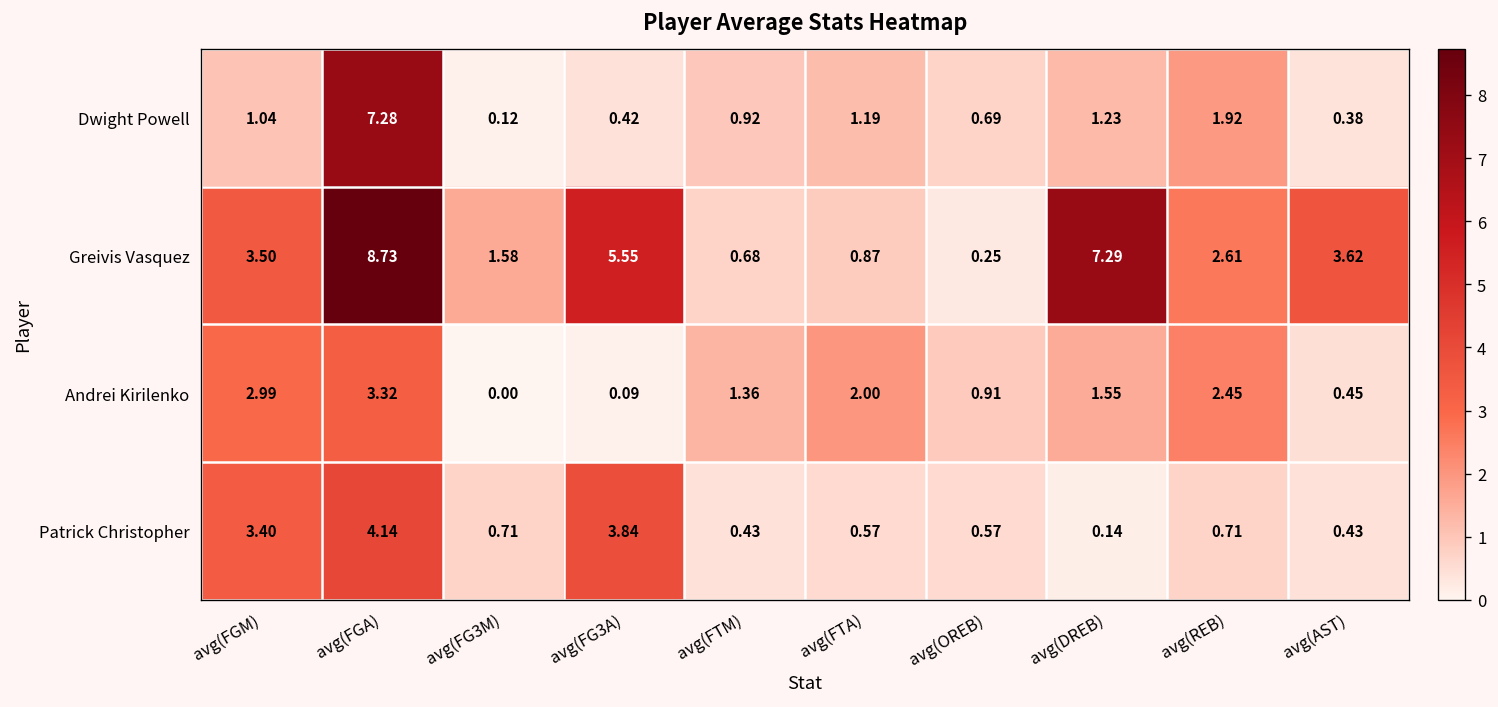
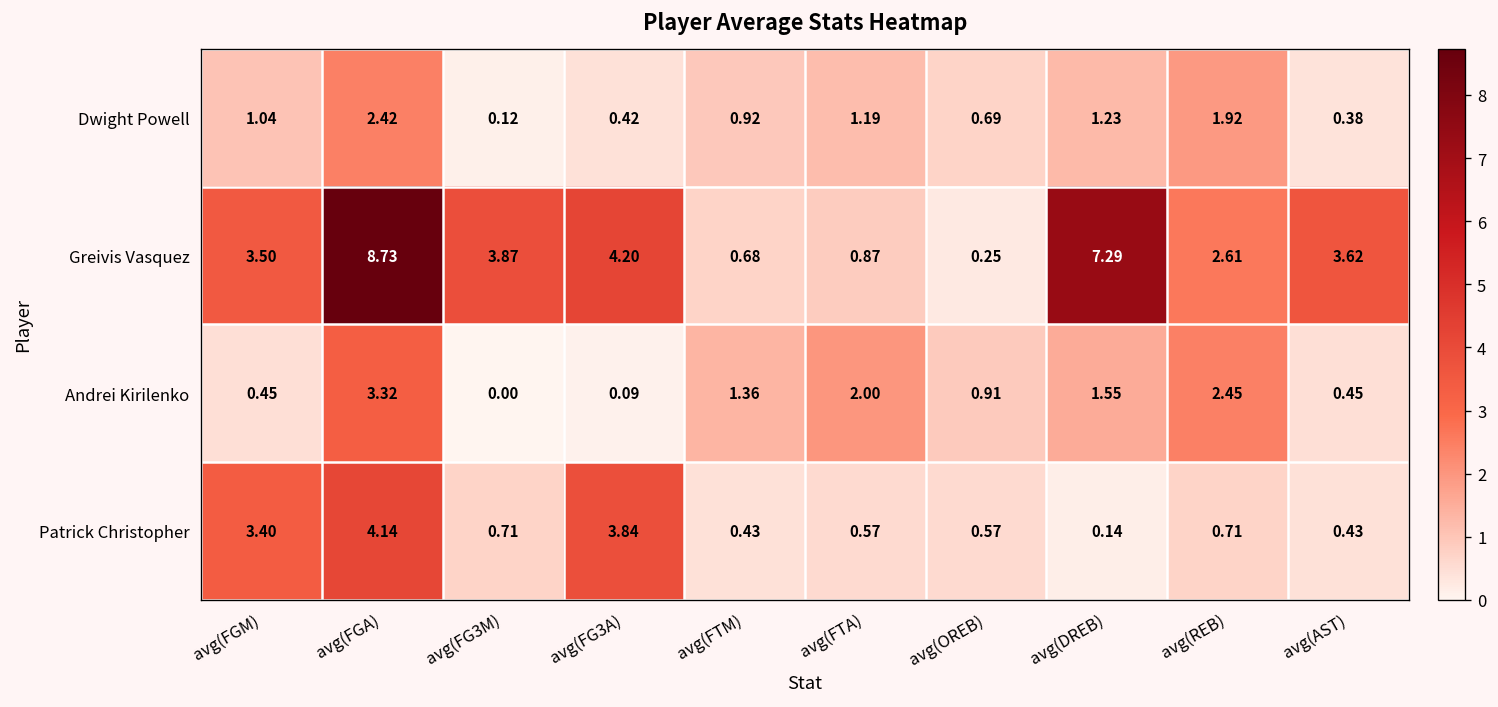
Dwight Powell, avg(FGA): 7.28 -> 2.42
Greivis Vasquez, avg(FG3M): 1.58 -> 3.87
Greivis Vasquez, avg(FG3A): 5.55 -> 4.20
Andrei Kirilenko, avg(FGM): 2.99 -> 0.45
